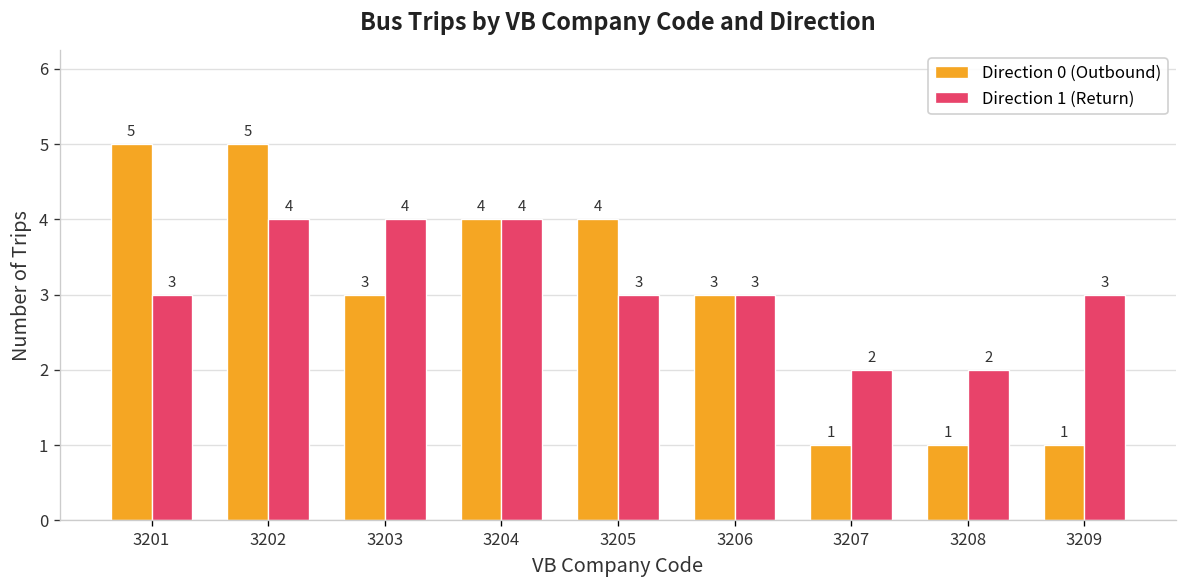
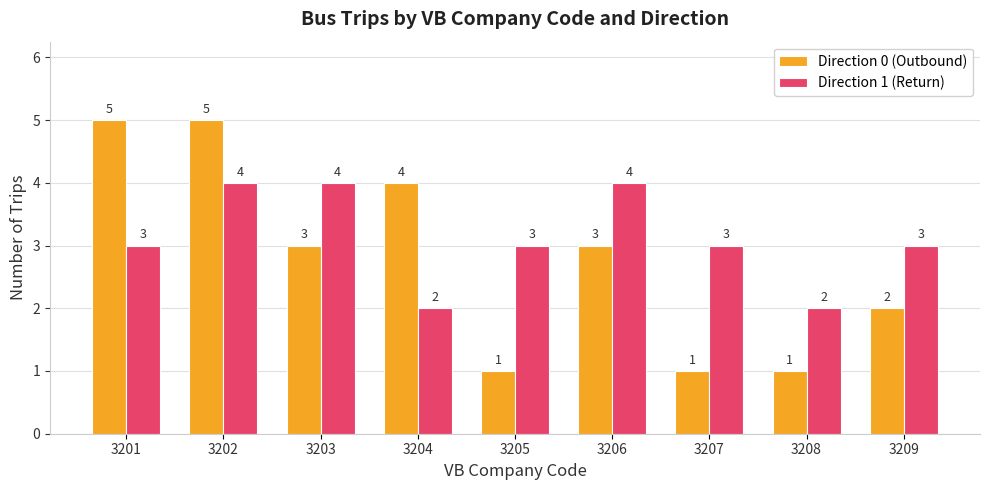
Direction 1 (Return), 3204: 4 -> 2
Direction 0 (Outbound), 3205: 4 -> 1
Direction 1 (Return), 3206: 3 -> 4
Direction 1 (Return), 3207: 2 -> 3
Direction 0 (Outbound), 3209: 1 -> 2
